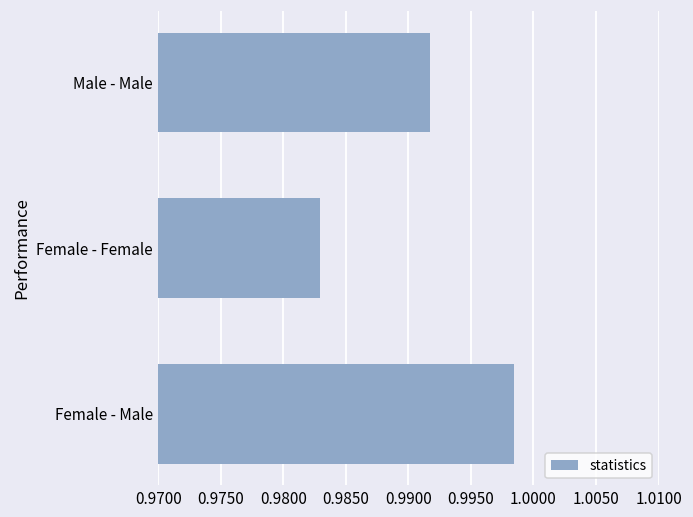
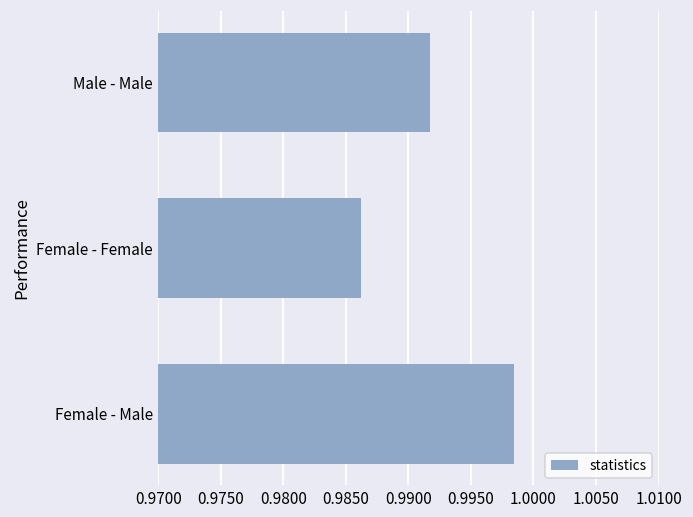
Female - Female: 0.9830 -> 0.9862
